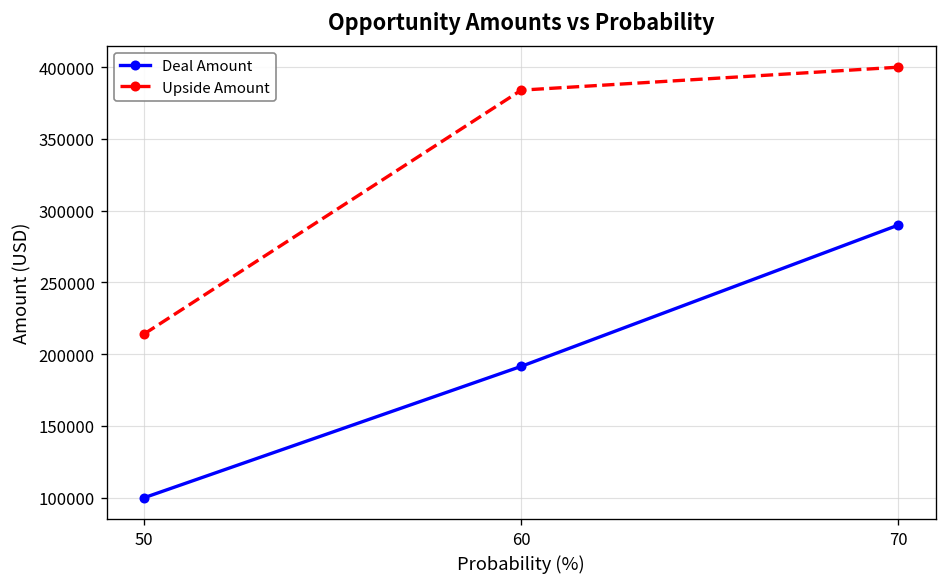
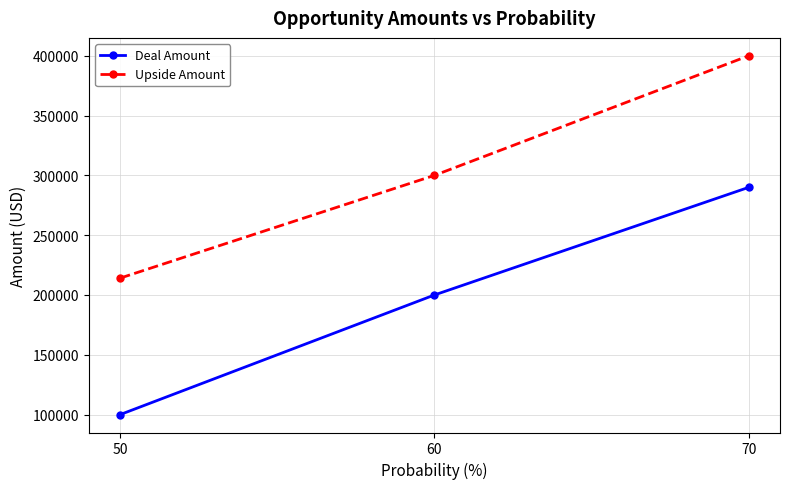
Deal Amount, 60: 192000 -> 200000
Upside Amount, 60: 384000 -> 300000
